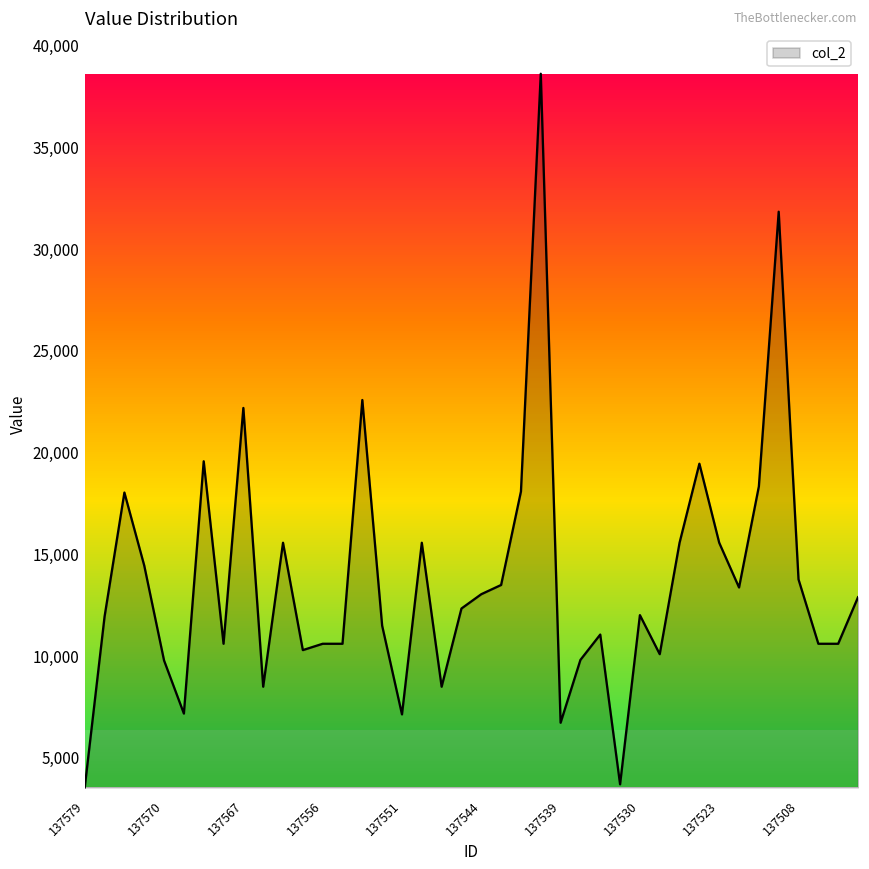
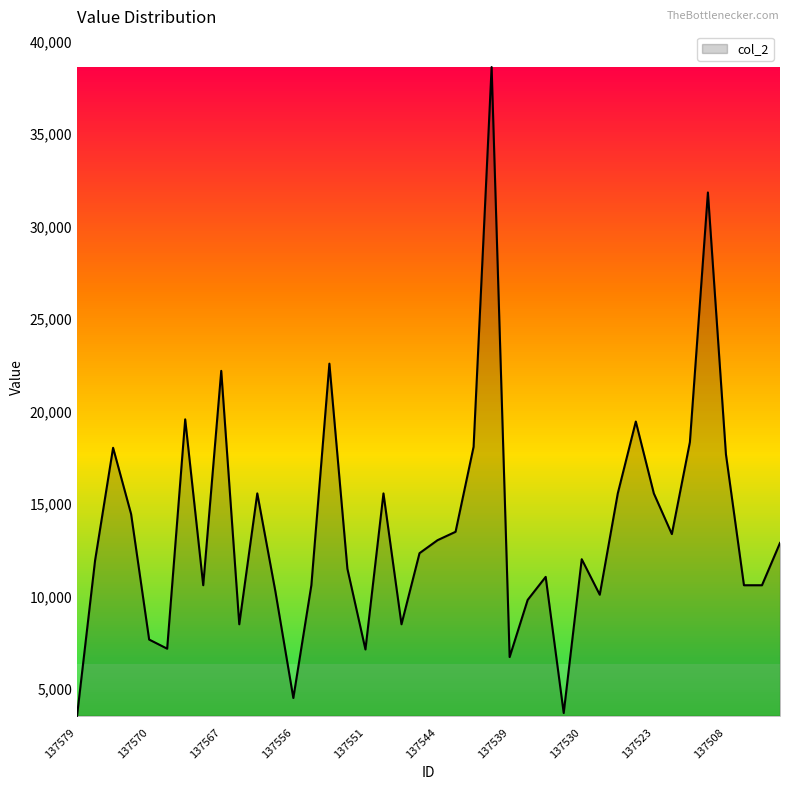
137570: 9,800 -> 7,700
137556: 10,600 -> 4,500
137508: 13,800 -> 17,700
